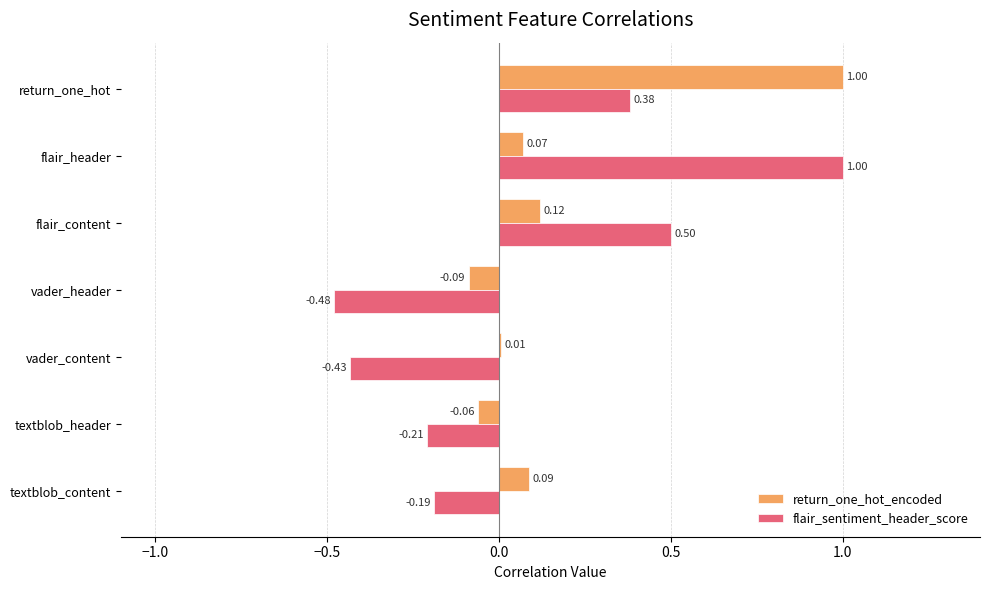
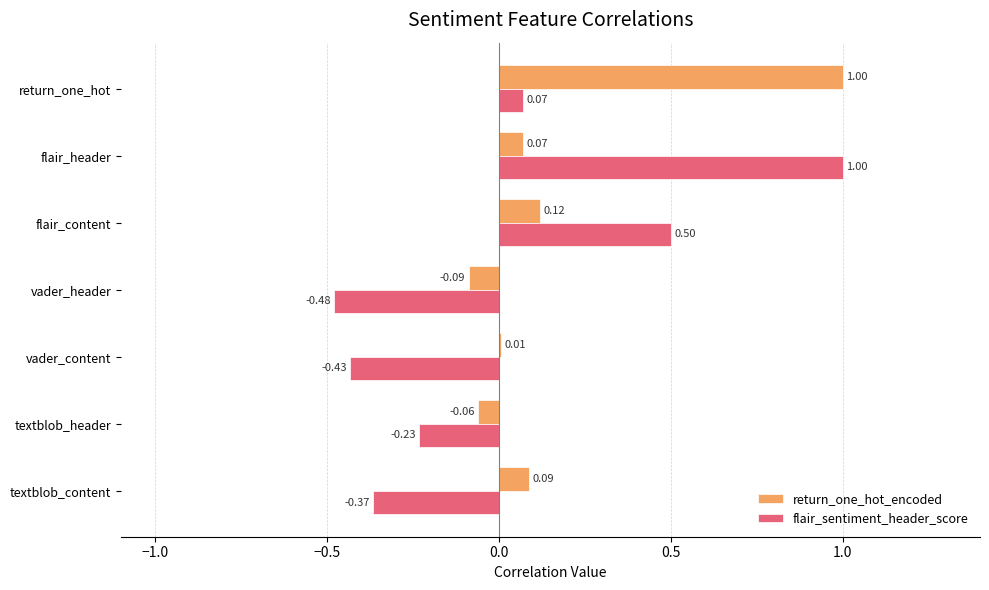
flair_sentiment_header_score, return_one_hot: 0.38 -> 0.07
flair_sentiment_header_score, textblob_header: -0.21 -> -0.23
flair_sentiment_header_score, textblob_content: -0.19 -> -0.37
